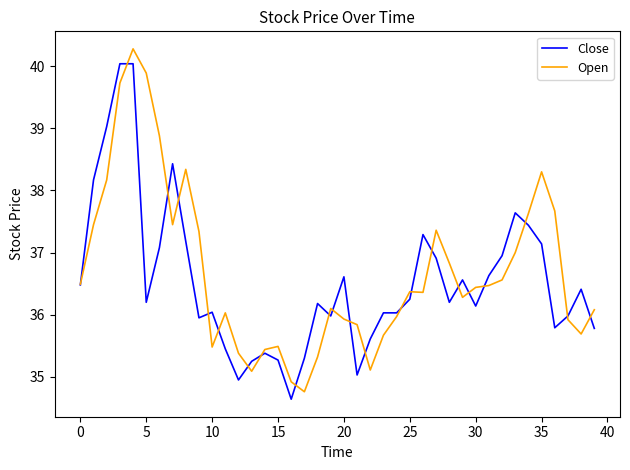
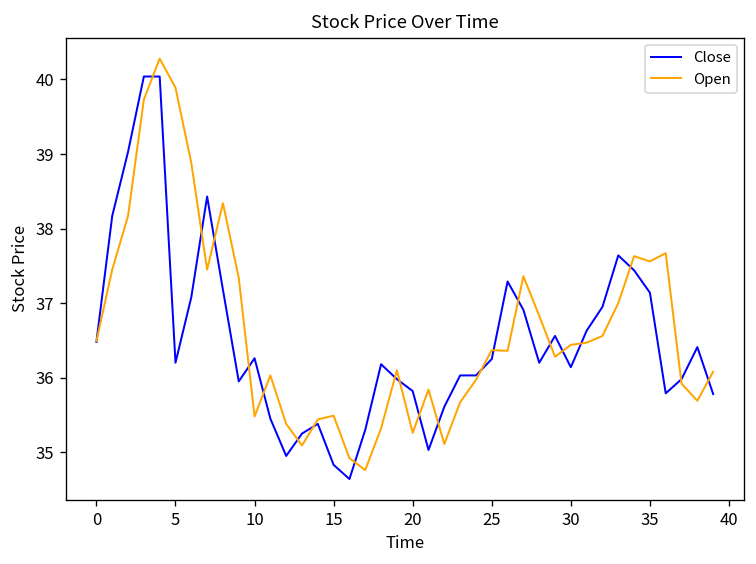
Close, 10: 36.0 -> 36.3
Close, 15: 35.3 -> 34.8
Close, 20: 36.6 -> 35.8
Open, 20: 35.9 -> 35.3
Open, 35: 38.3 -> 37.6
